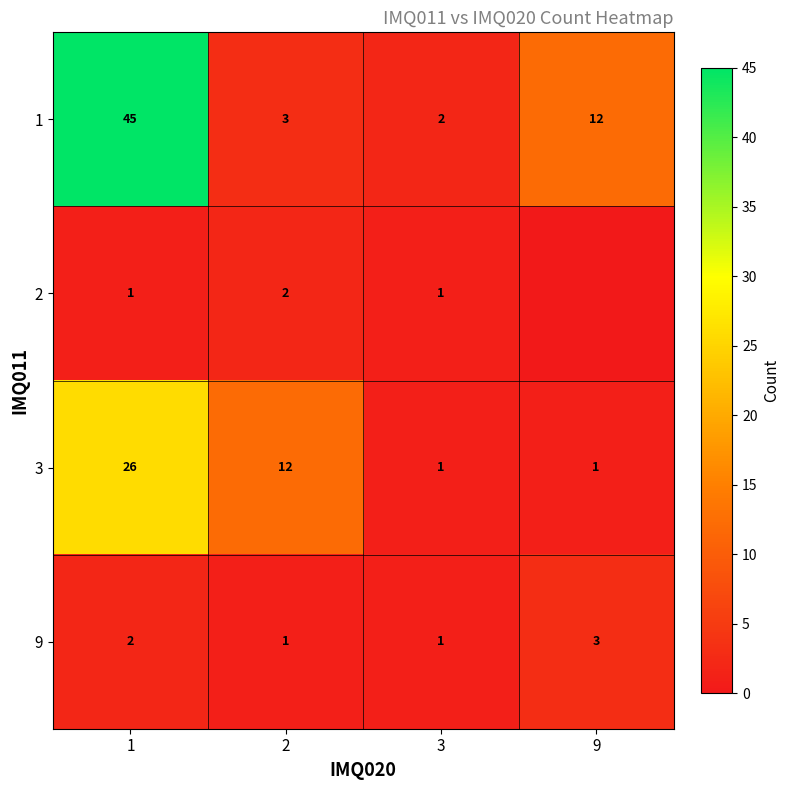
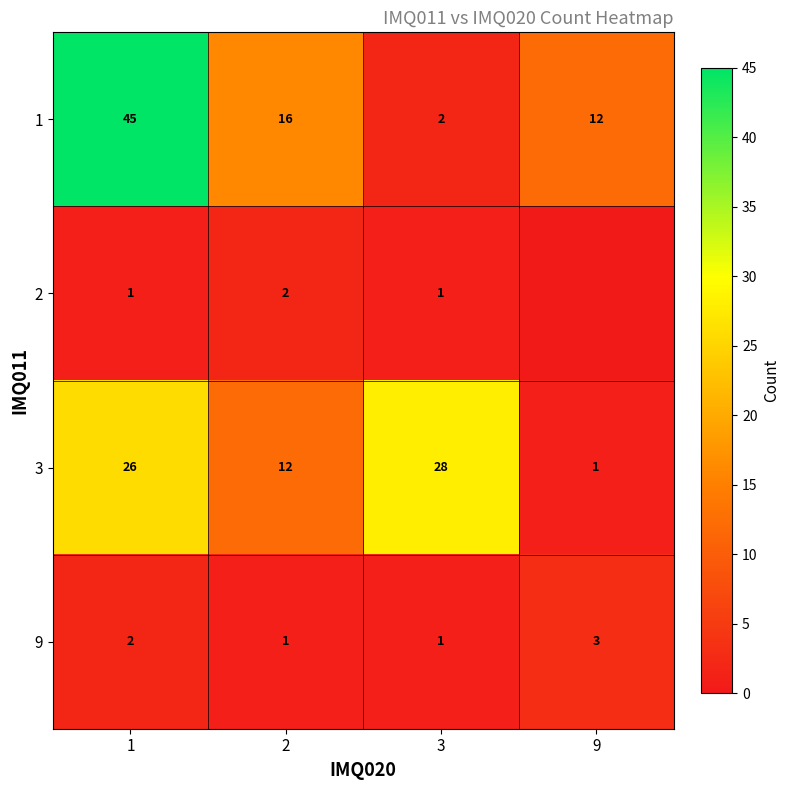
1, 2: 3 -> 16
3, 3: 1 -> 28
